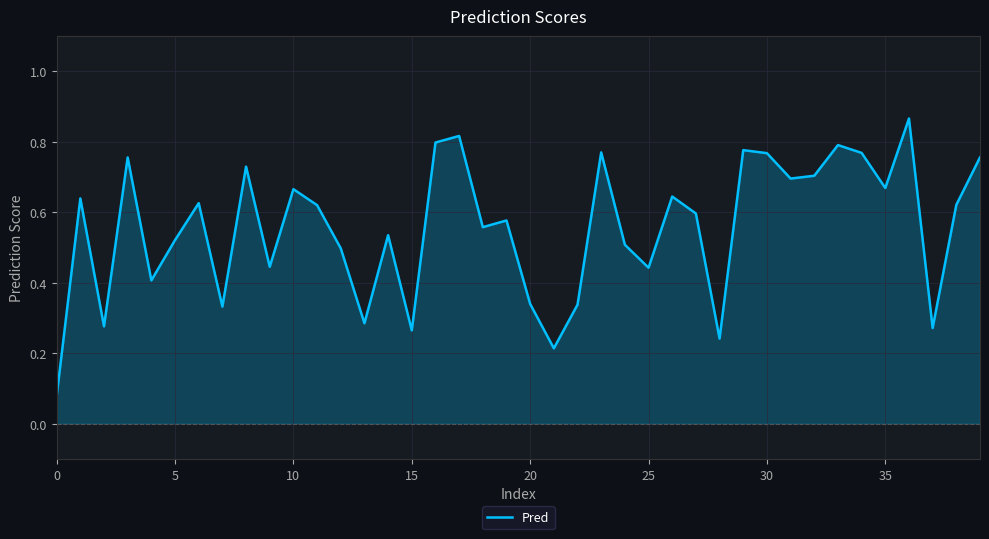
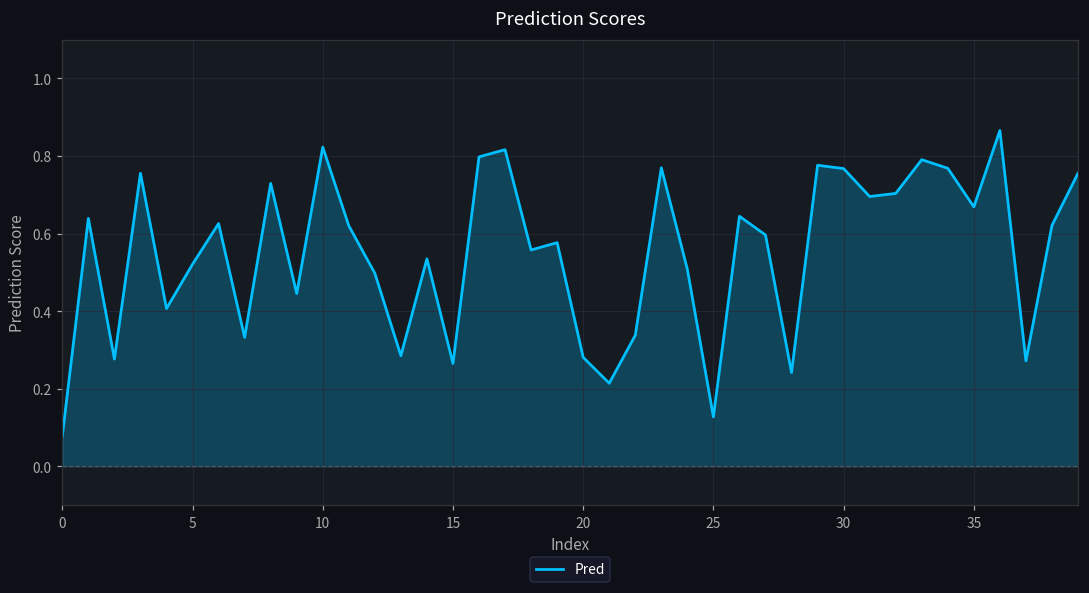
10: 0.67 -> 0.82
20: 0.34 -> 0.28
25: 0.44 -> 0.13
